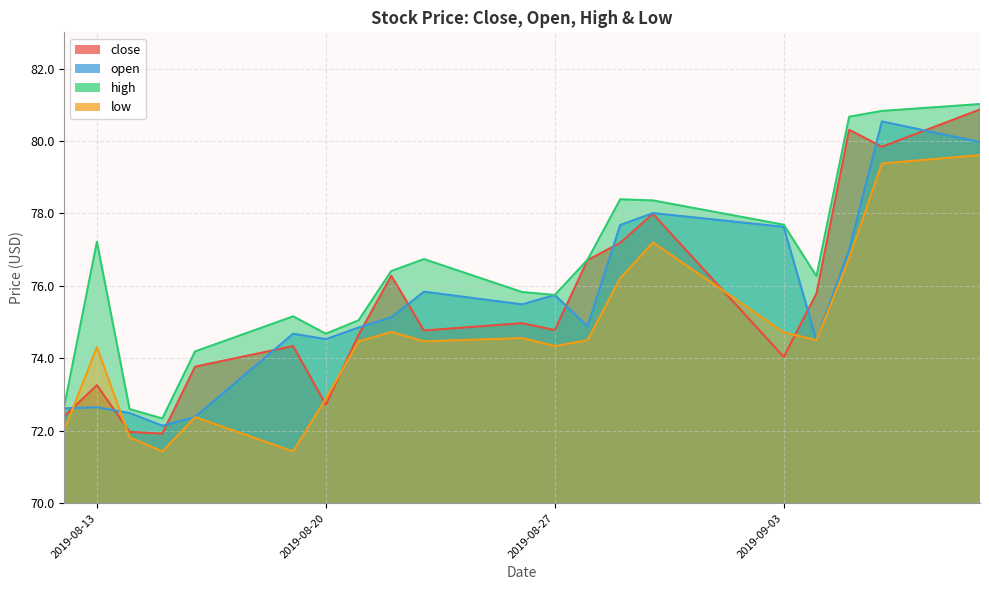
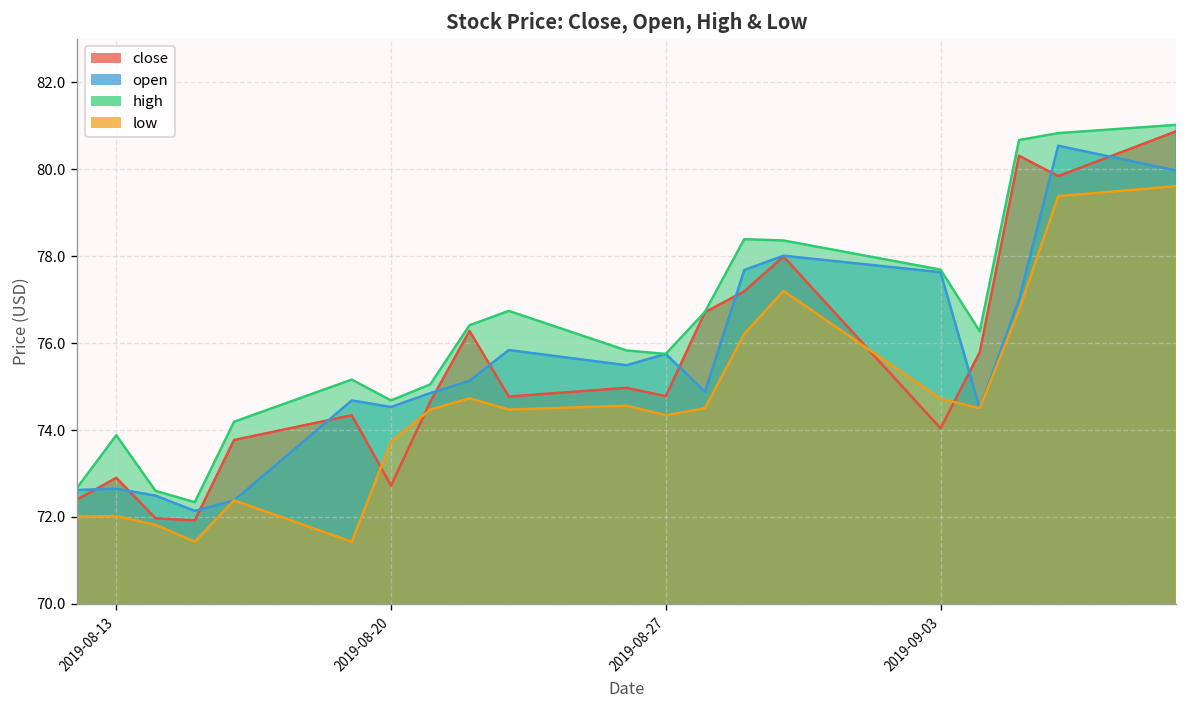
close, 2019-08-13: 73.3 -> 72.9
high, 2019-08-13: 77.2 -> 73.9
low, 2019-08-13: 74.3 -> 72.0
low, 2019-08-20: 72.9 -> 73.7
